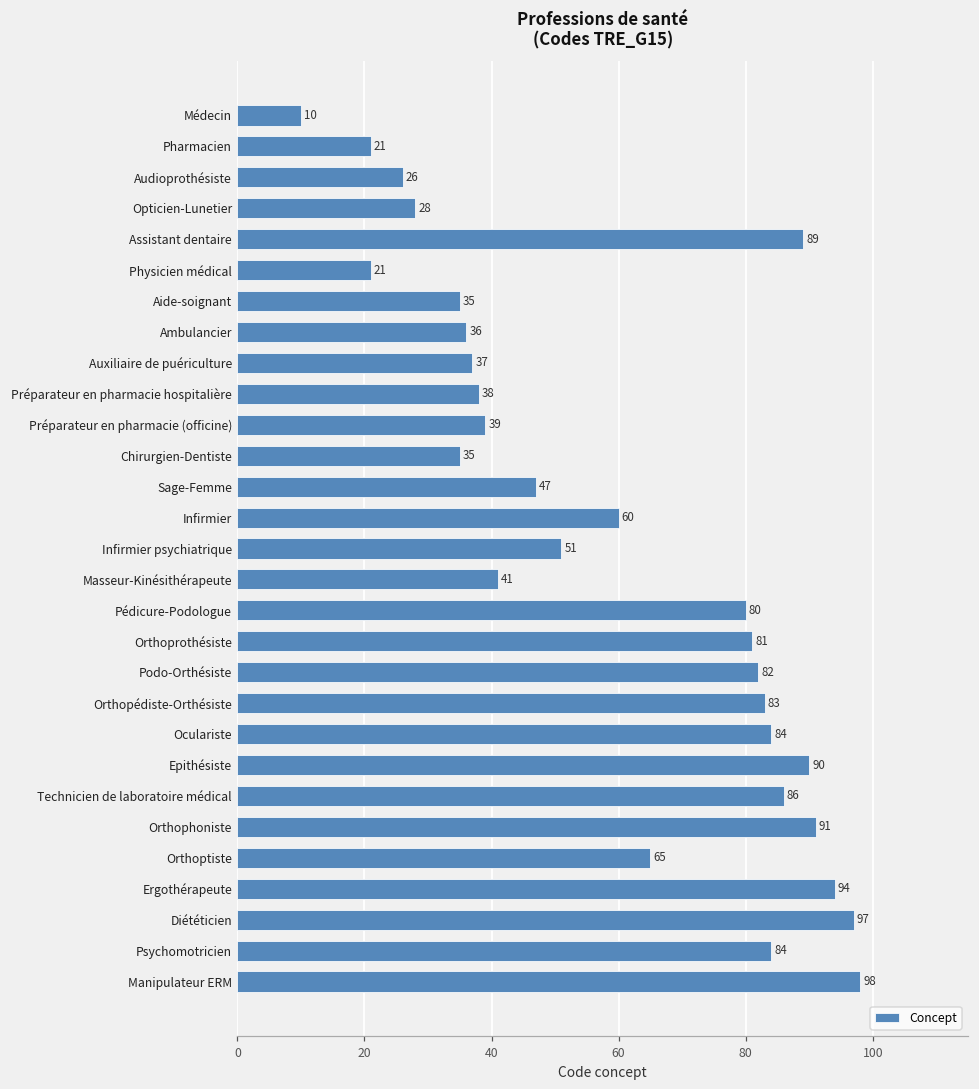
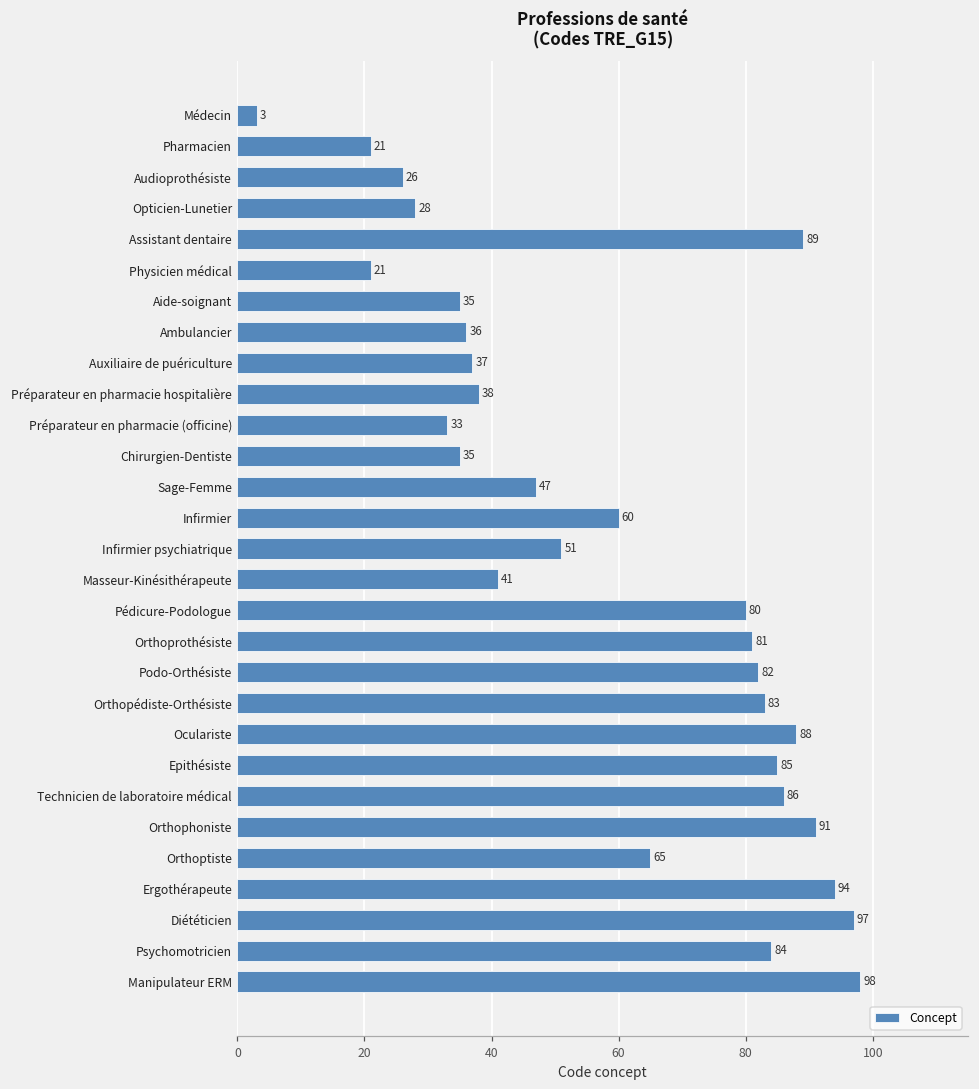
Médecin: 10 -> 3
Préparateur en pharmacie (officine): 39 -> 33
Oculariste: 84 -> 88
Epithésiste: 90 -> 85
